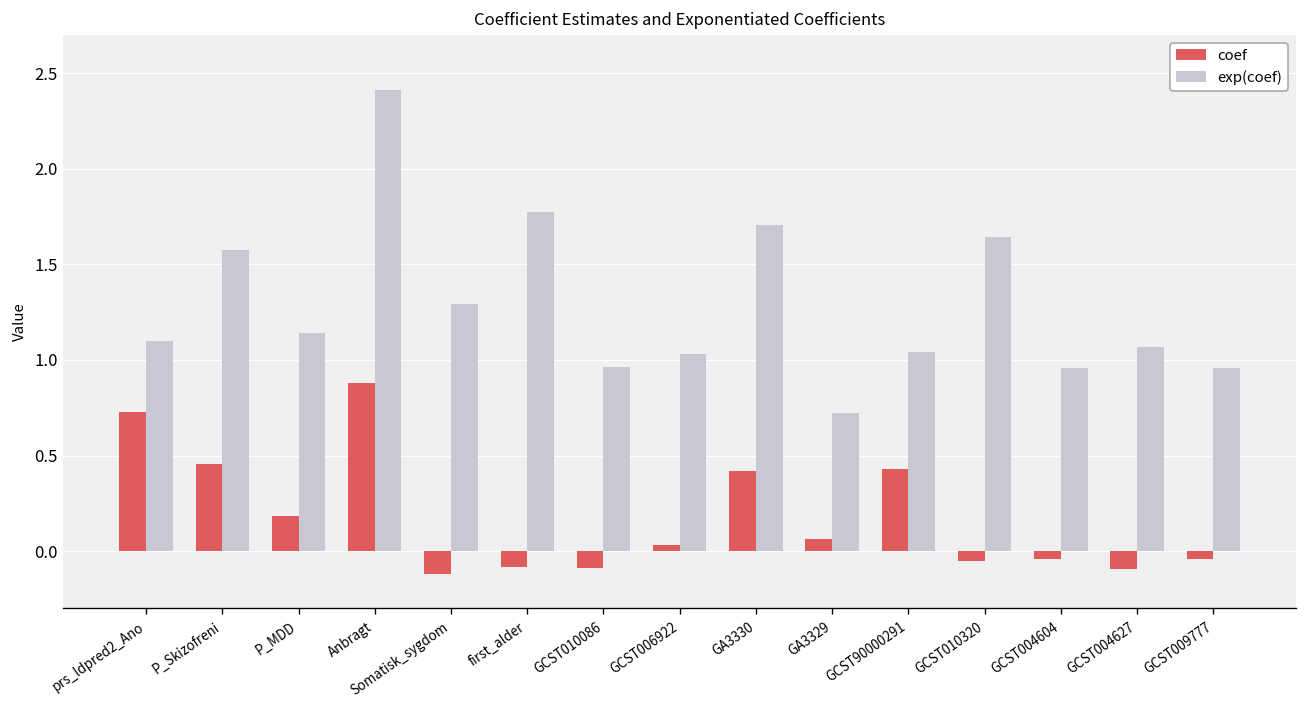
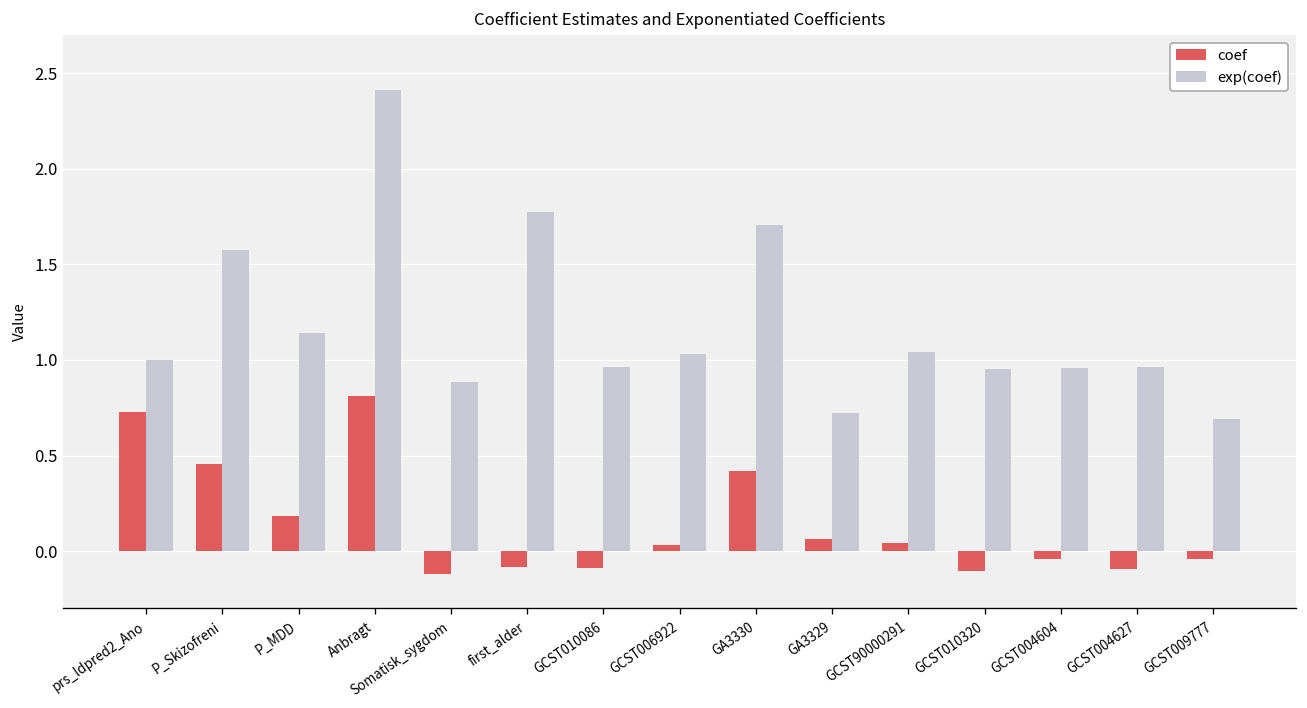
exp(coef), prs_ldpred2_Ano: 1.10 -> 1.00
coef, Anbragt: 0.88 -> 0.81
exp(coef), Somatisk_sygdom: 1.29 -> 0.89
coef, GCST90000291: 0.43 -> 0.04
coef, GCST010320: -0.05 -> -0.11
exp(coef), GCST010320: 1.64 -> 0.95
exp(coef), GCST004627: 1.07 -> 0.96
exp(coef), GCST009777: 0.96 -> 0.69
